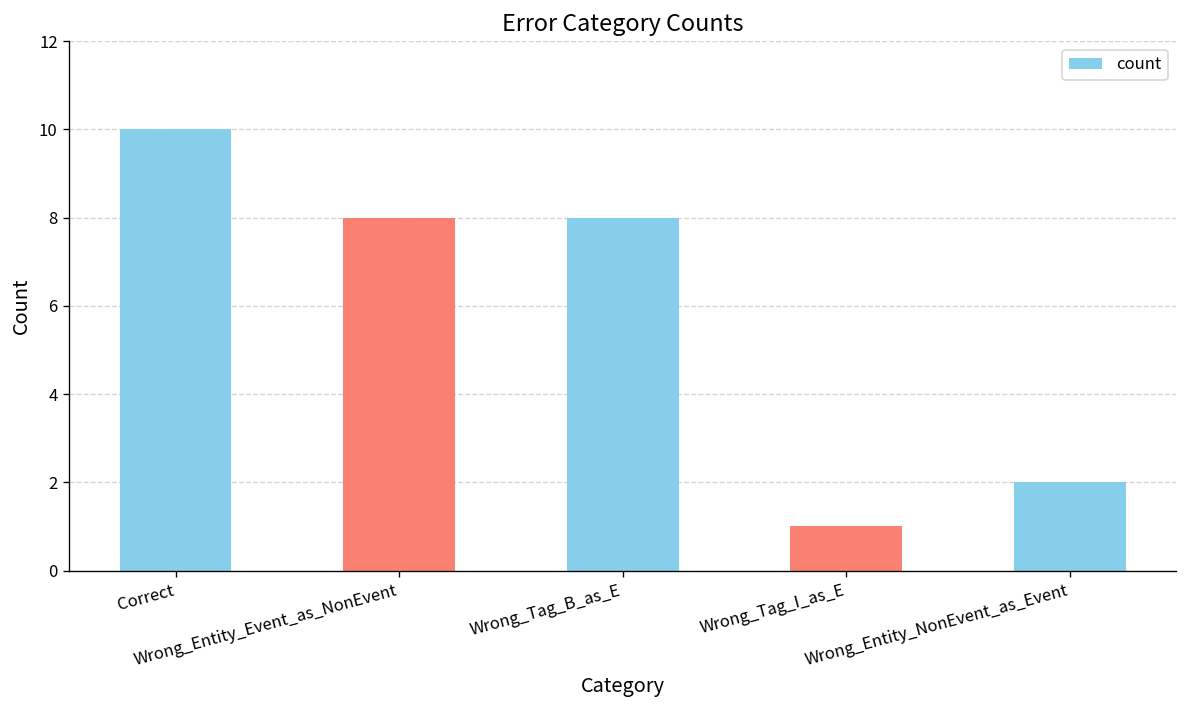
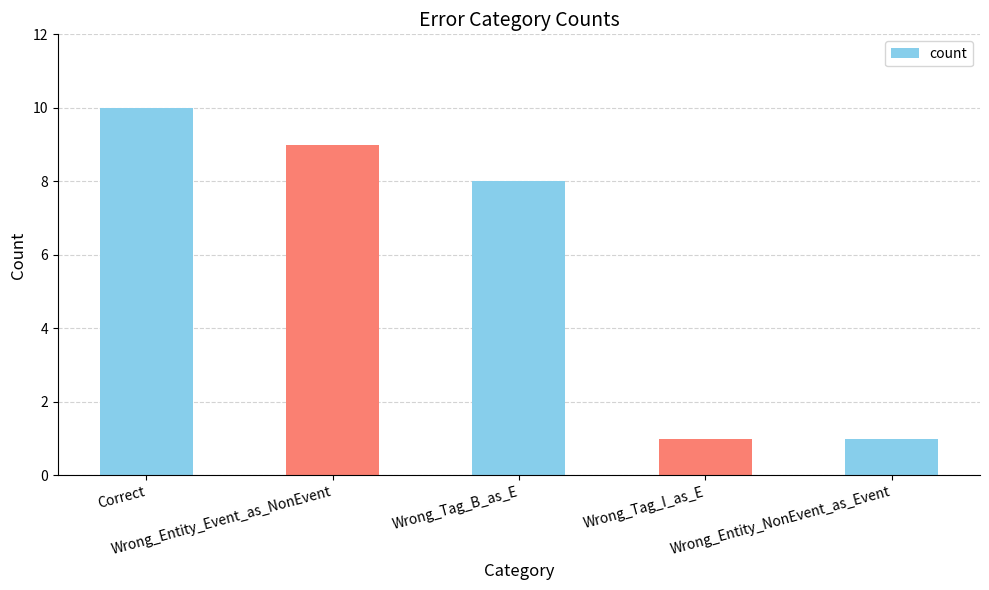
Wrong_Entity_Event_as_NonEvent: 8 -> 9
Wrong_Entity_NonEvent_as_Event: 2 -> 1
